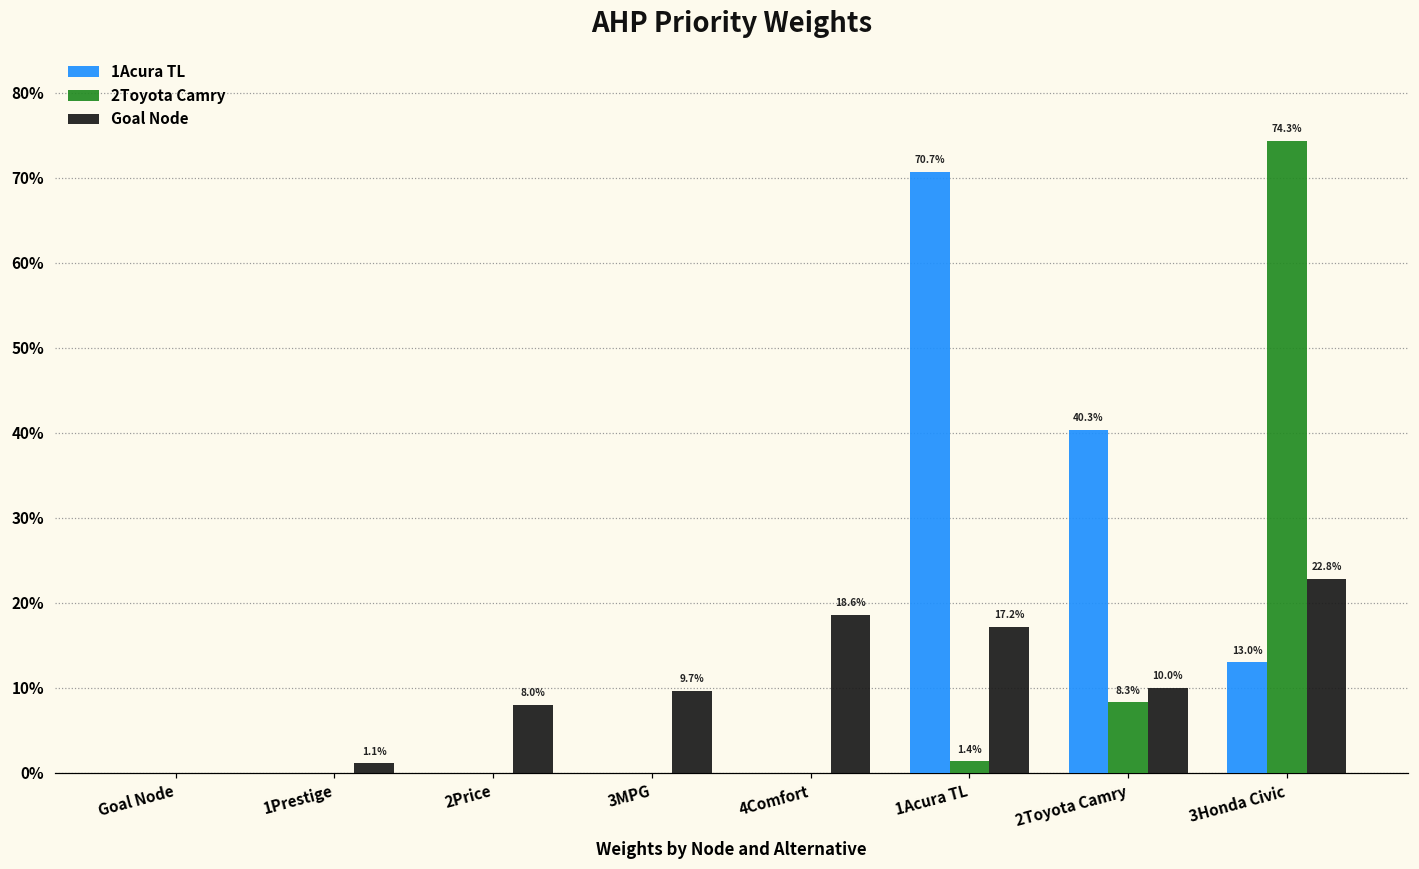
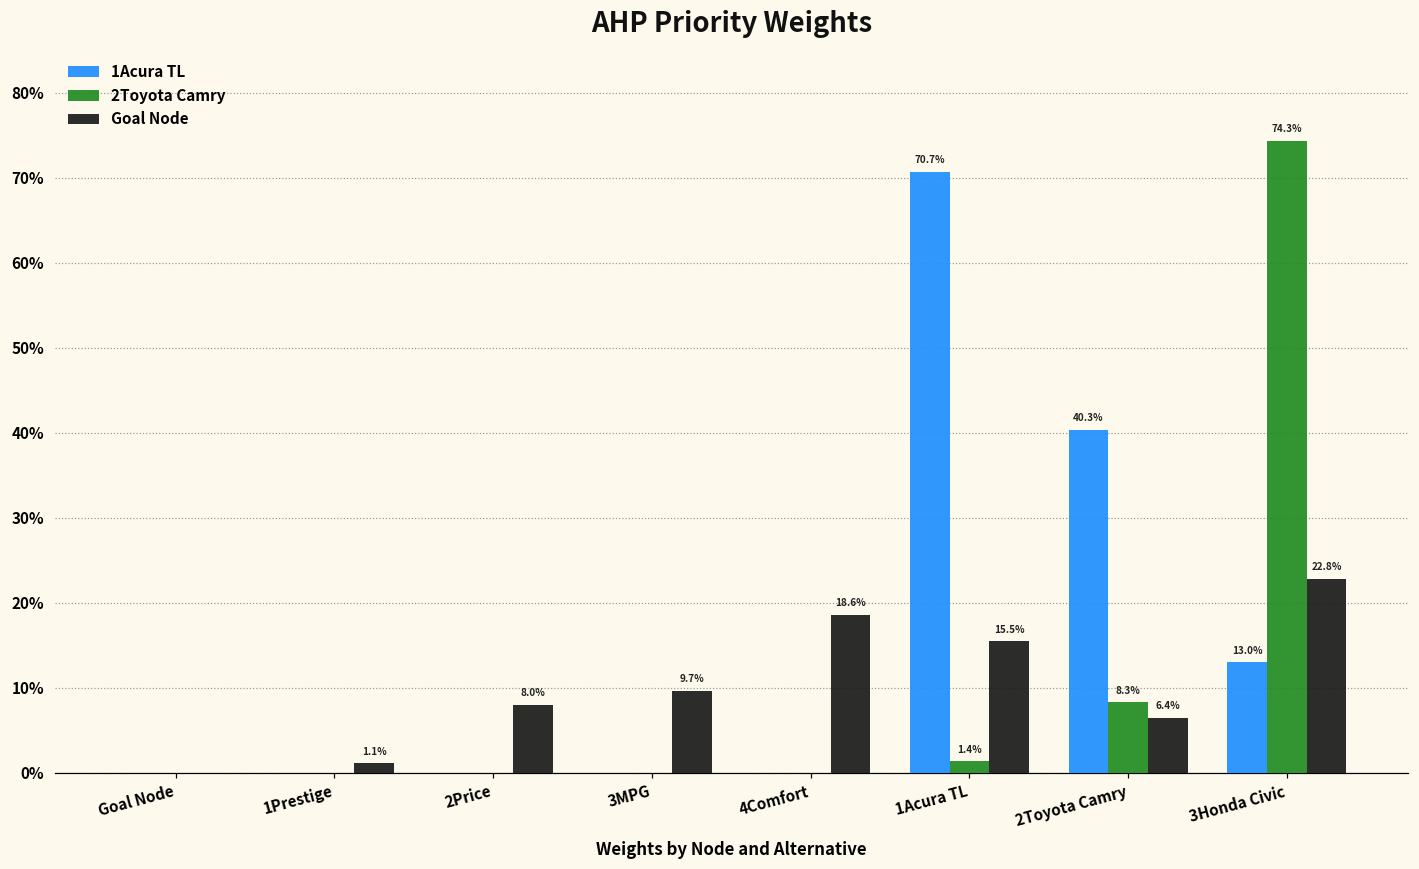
Goal Node, 1Acura TL: 17.2% -> 15.5%
Goal Node, 2Toyota Camry: 10.0% -> 6.4%
